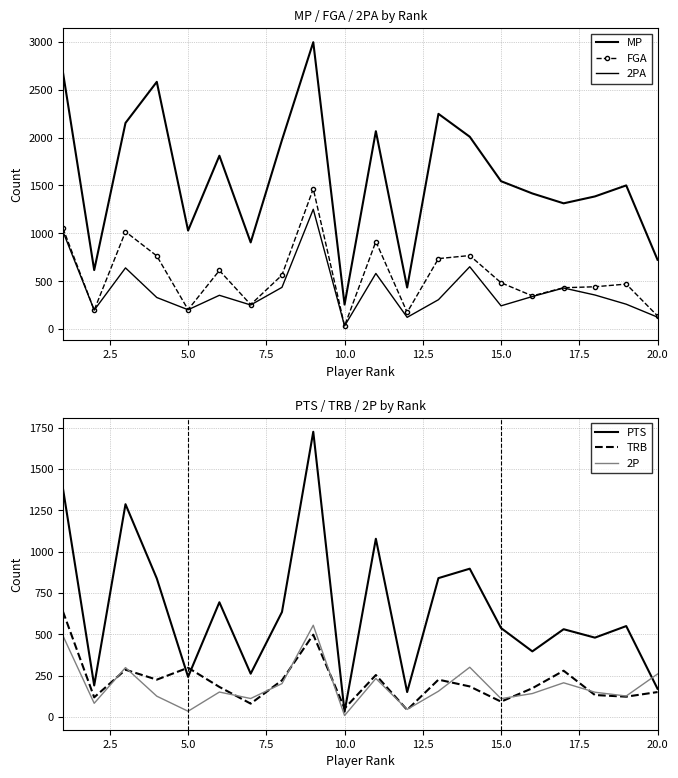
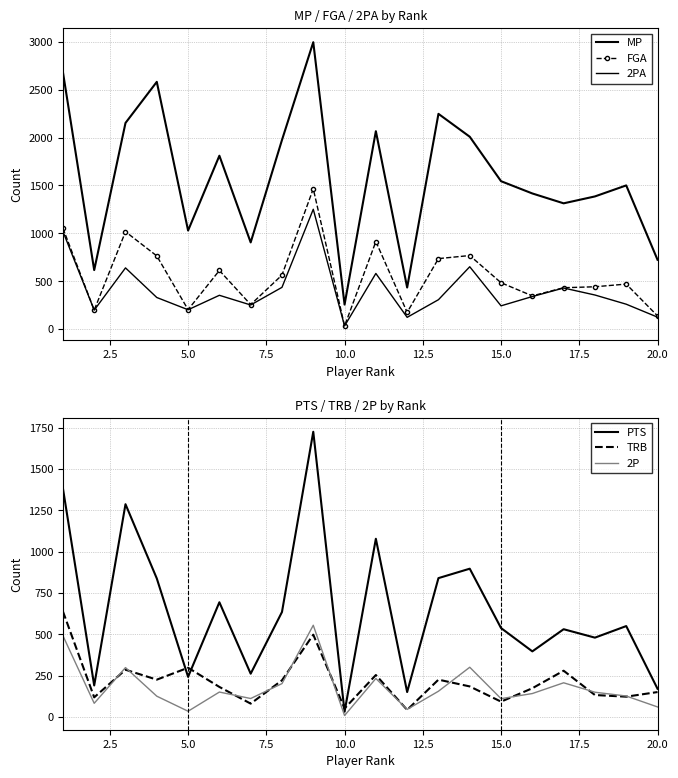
PTS / TRB / 2P by Rank, 2P, 20.0: 260 -> 60
